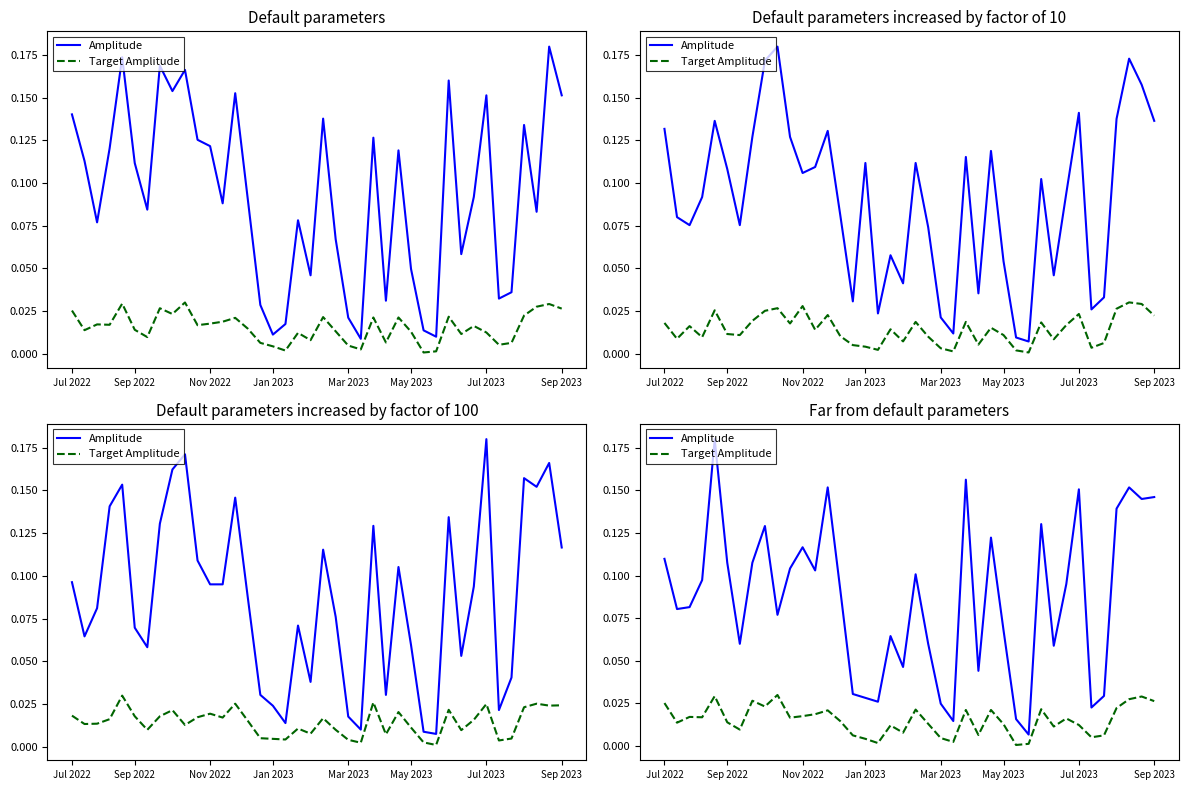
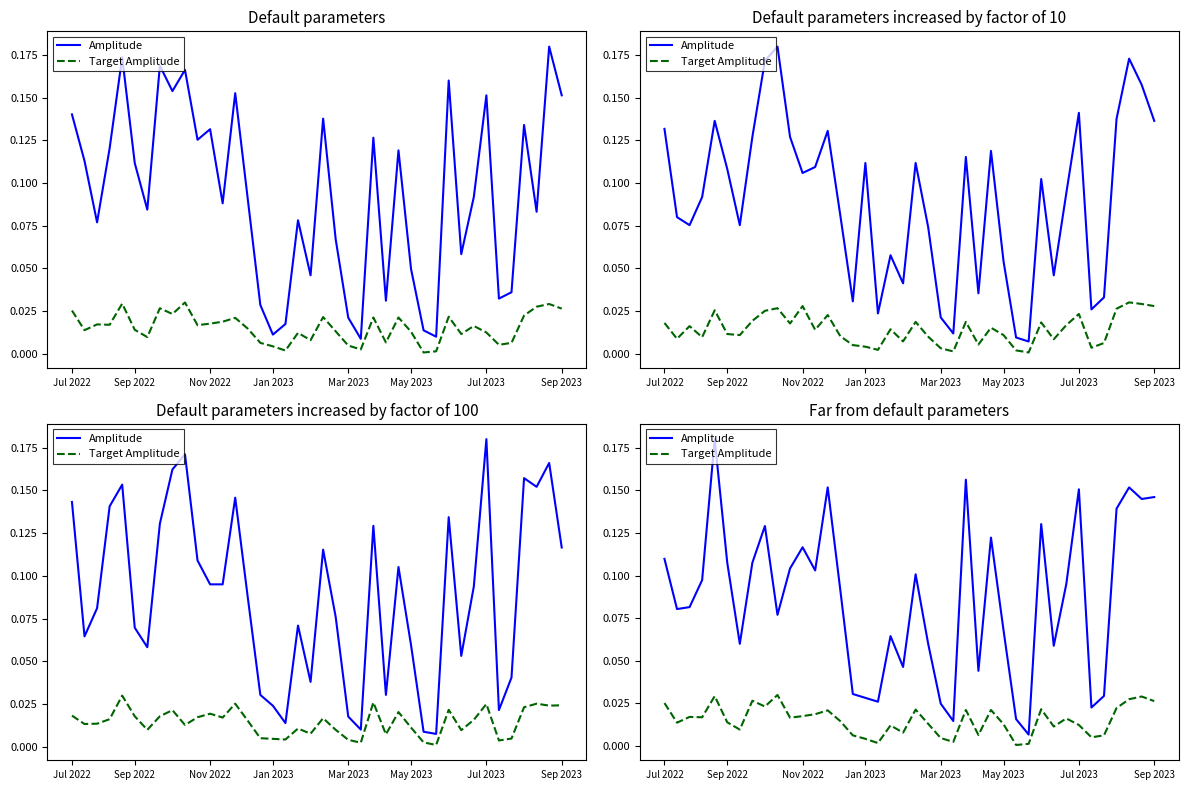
Default parameters, Amplitude, Nov 2022: 0.122 -> 0.132
Default parameters increased by factor of 10, Target Amplitude, Sep 2023: 0.022 -> 0.028
Default parameters increased by factor of 100, Amplitude, Jul 2022: 0.096 -> 0.143
